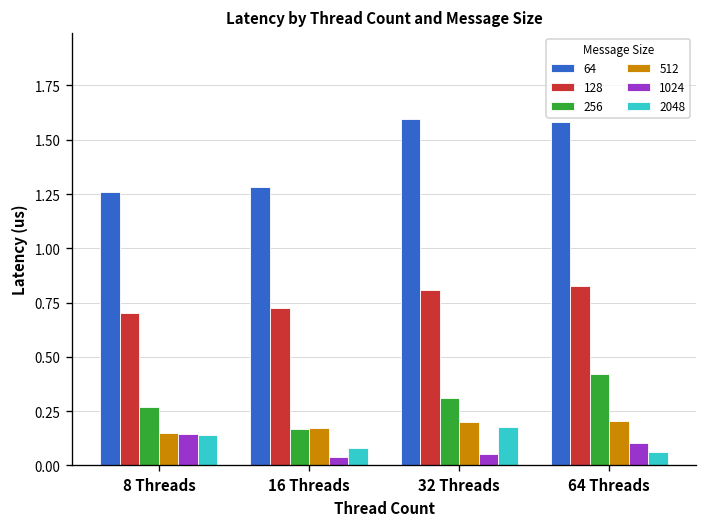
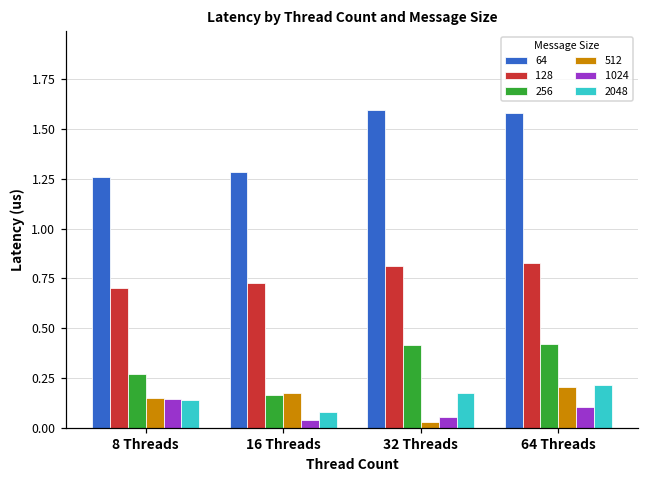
256, 32 Threads: 0.31 -> 0.41
512, 32 Threads: 0.20 -> 0.03
2048, 64 Threads: 0.06 -> 0.21
